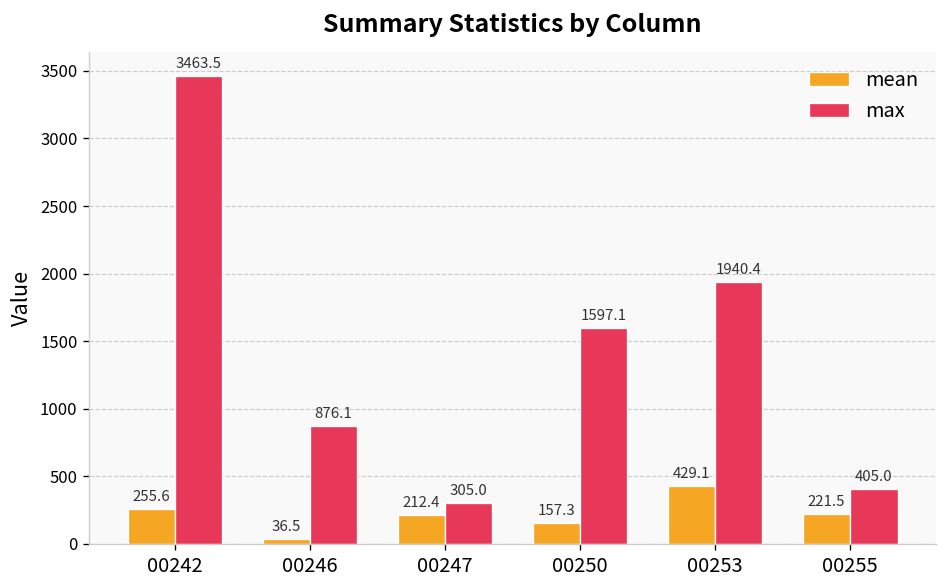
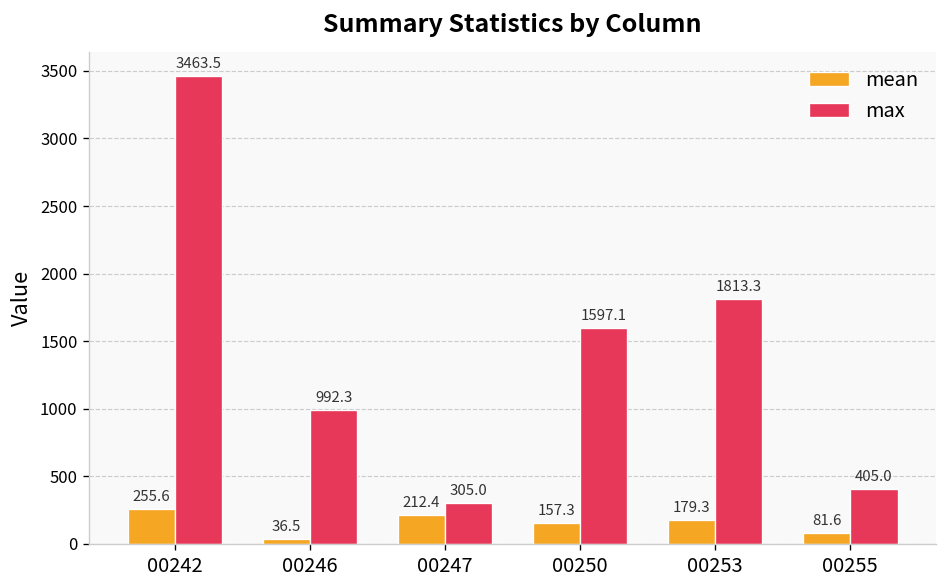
max, 00246: 876.1 -> 992.3
mean, 00253: 429.1 -> 179.3
max, 00253: 1940.4 -> 1813.3
mean, 00255: 221.5 -> 81.6
